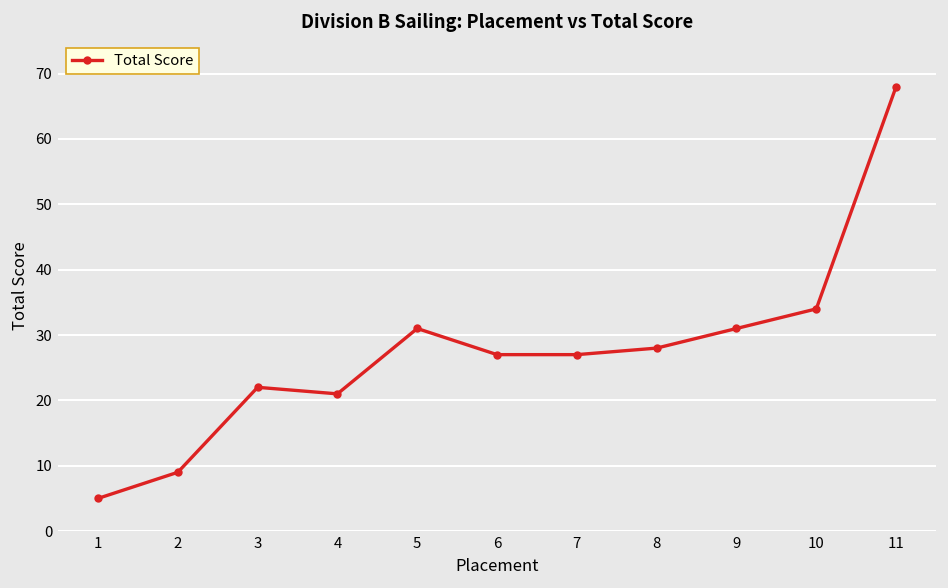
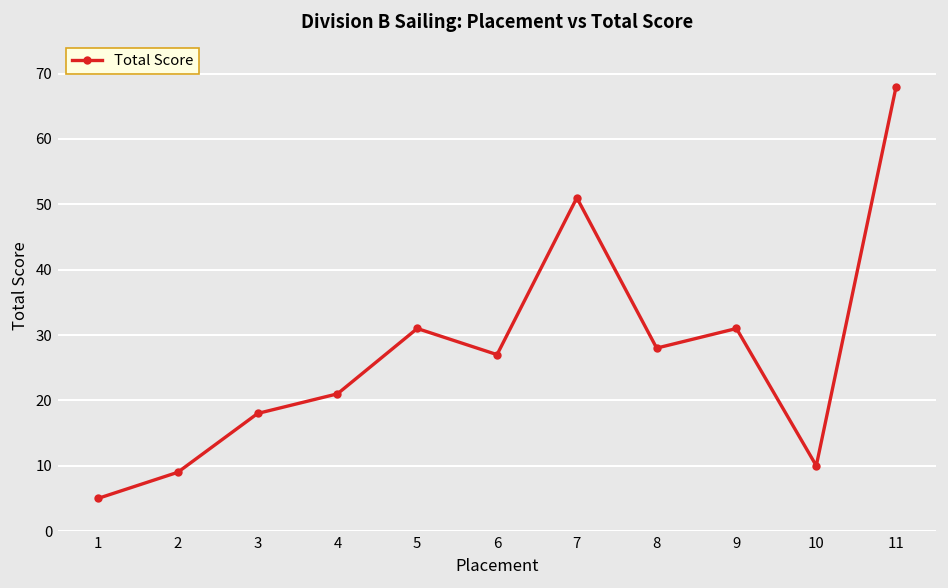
3: 22 -> 18
7: 27 -> 51
10: 34 -> 10
